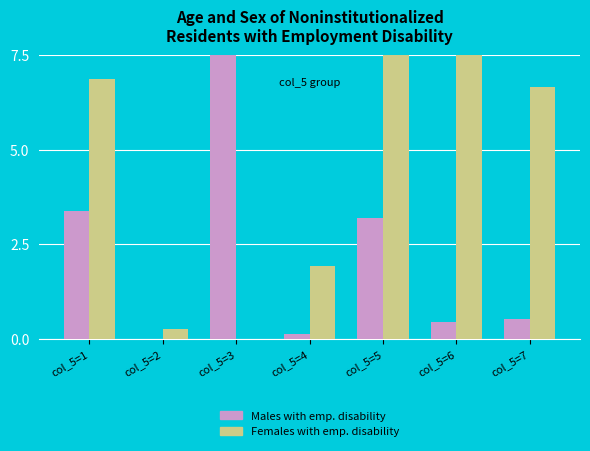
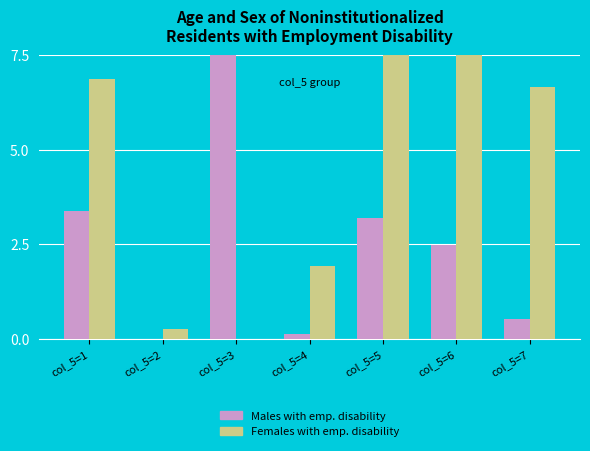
Males with emp. disability, col_5=6: 0.5 -> 2.5
